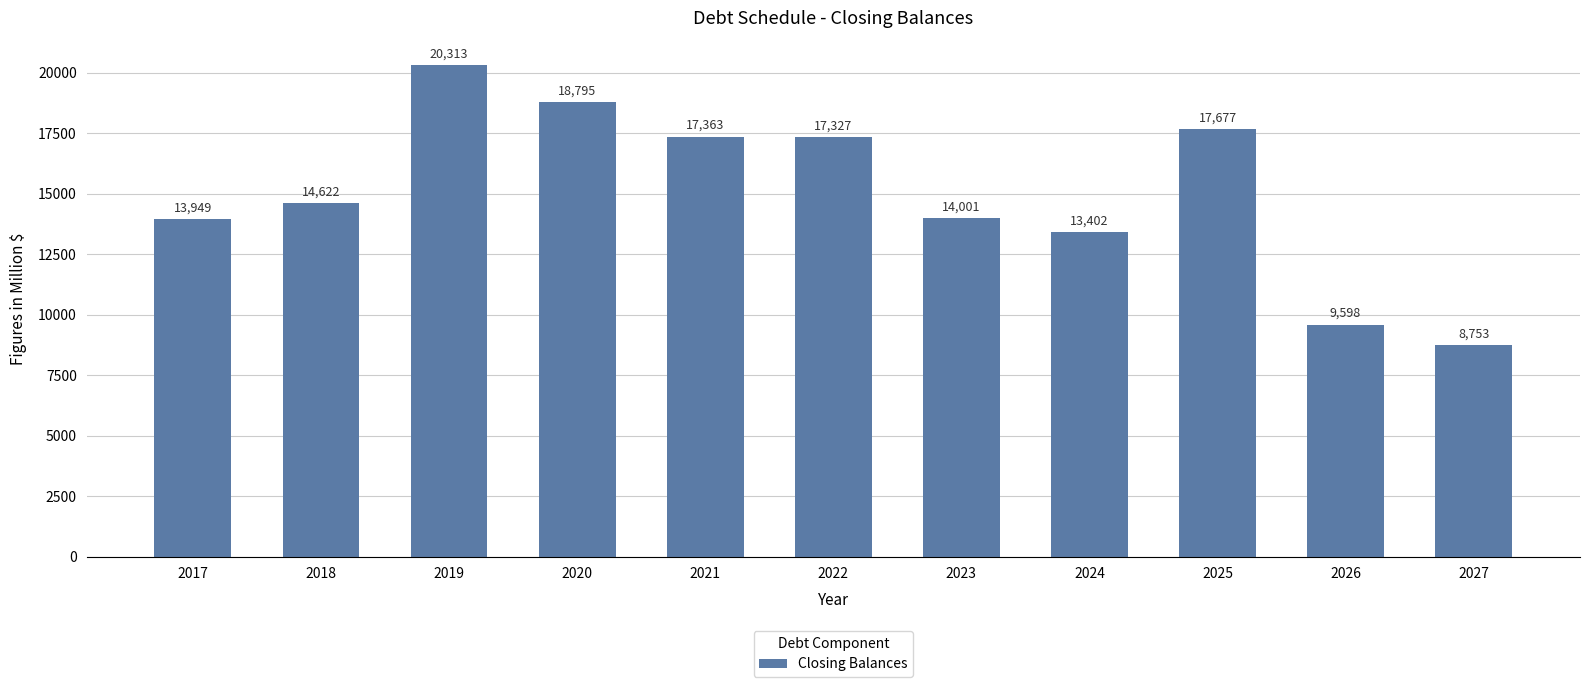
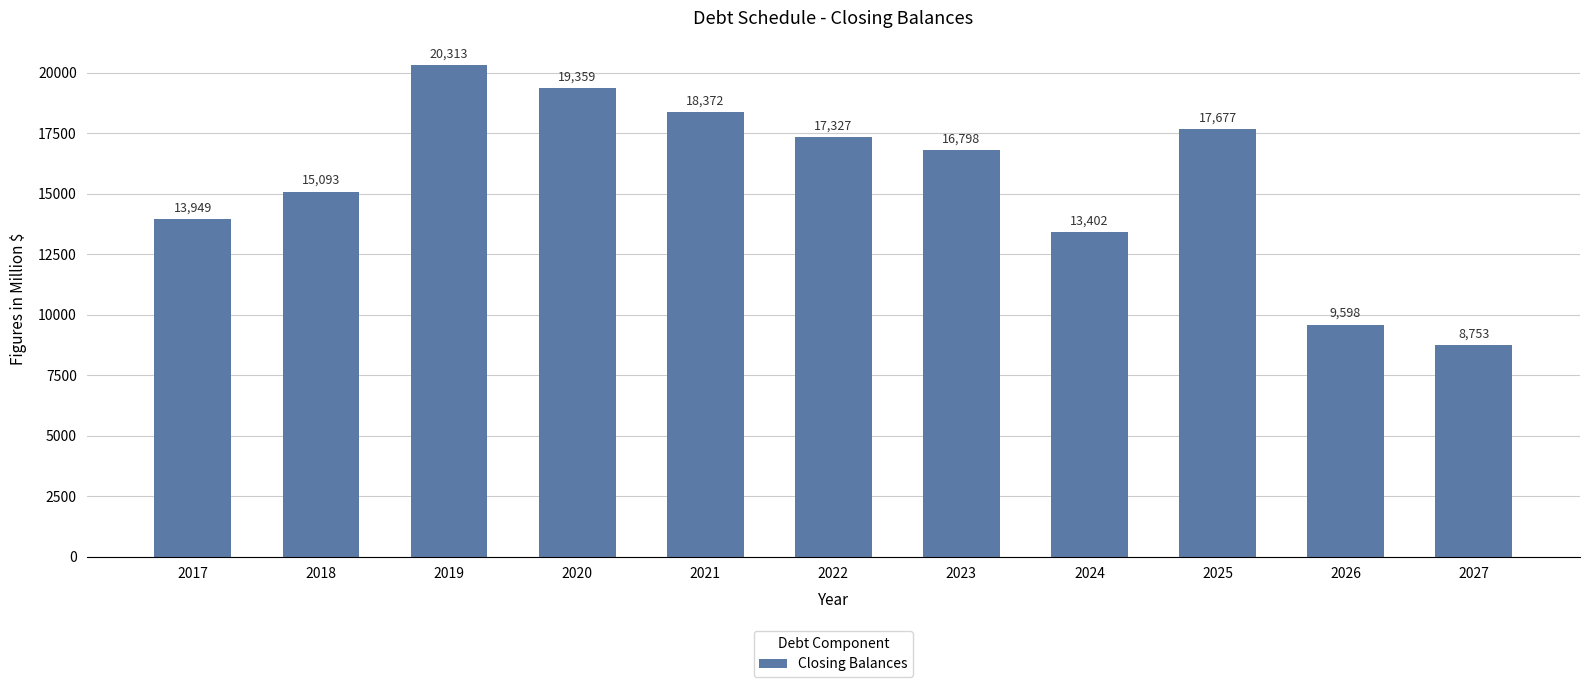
2018: 14,622 -> 15,093
2020: 18,795 -> 19,359
2021: 17,363 -> 18,372
2023: 14,001 -> 16,798
